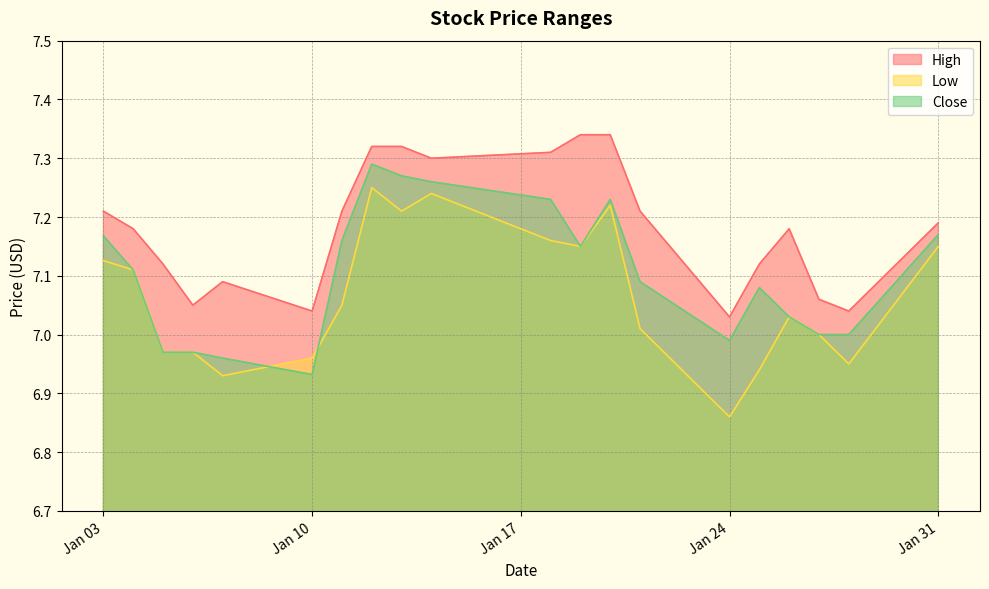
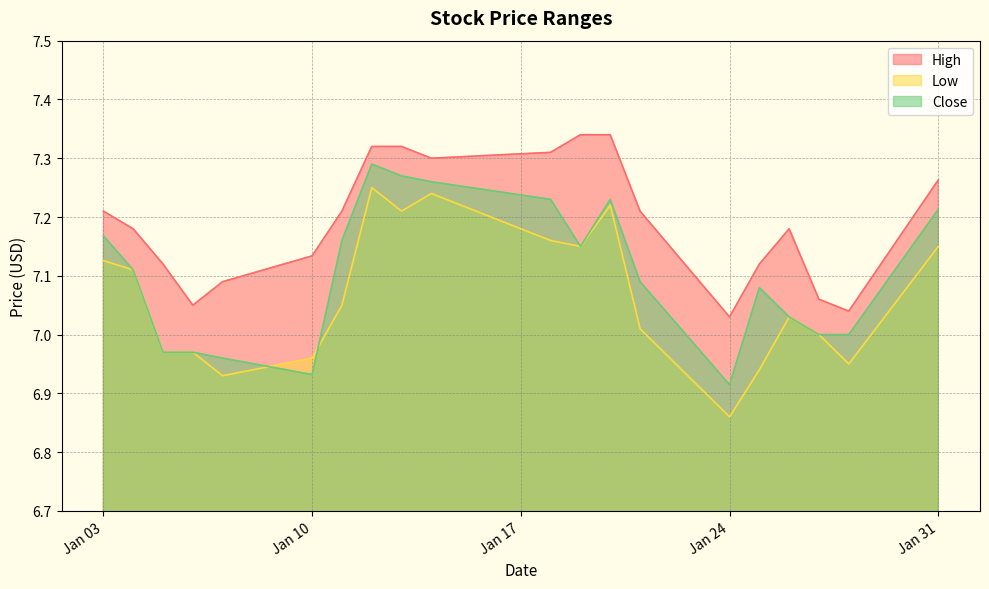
High, Jan 10: 7.04 -> 7.13
Close, Jan 24: 6.99 -> 6.91
High, Jan 31: 7.19 -> 7.26
Close, Jan 31: 7.17 -> 7.21
